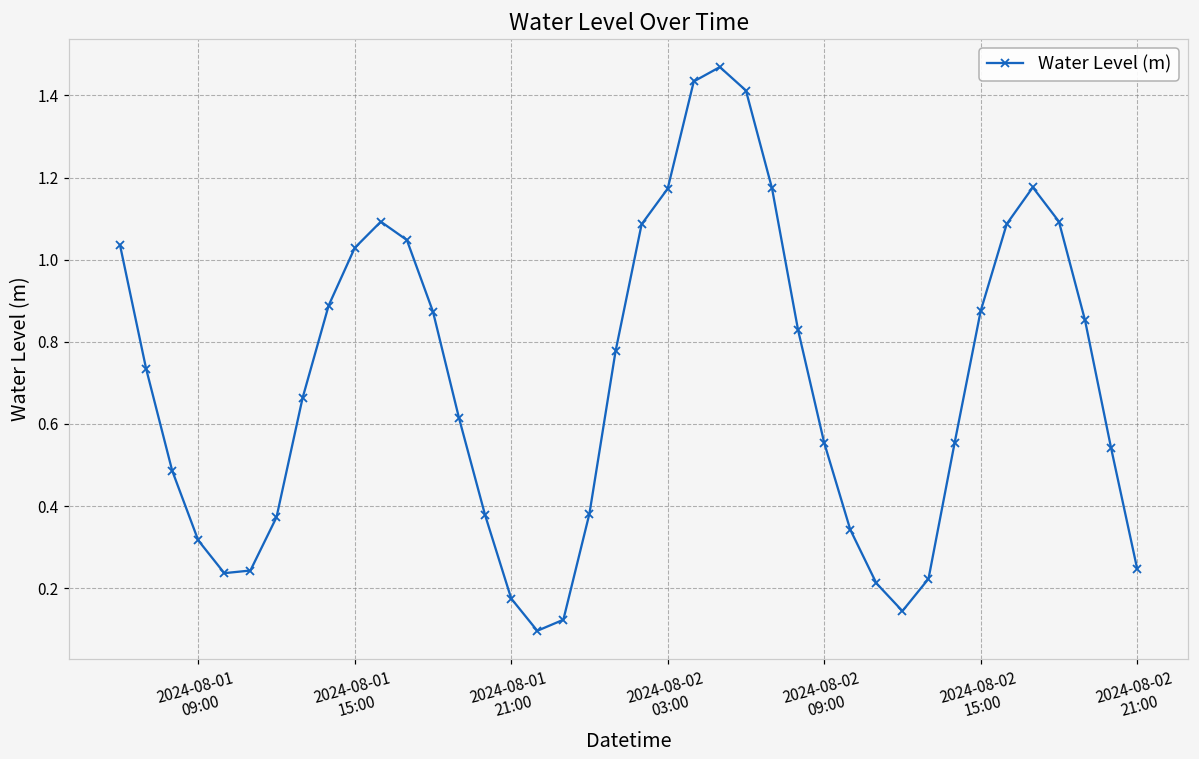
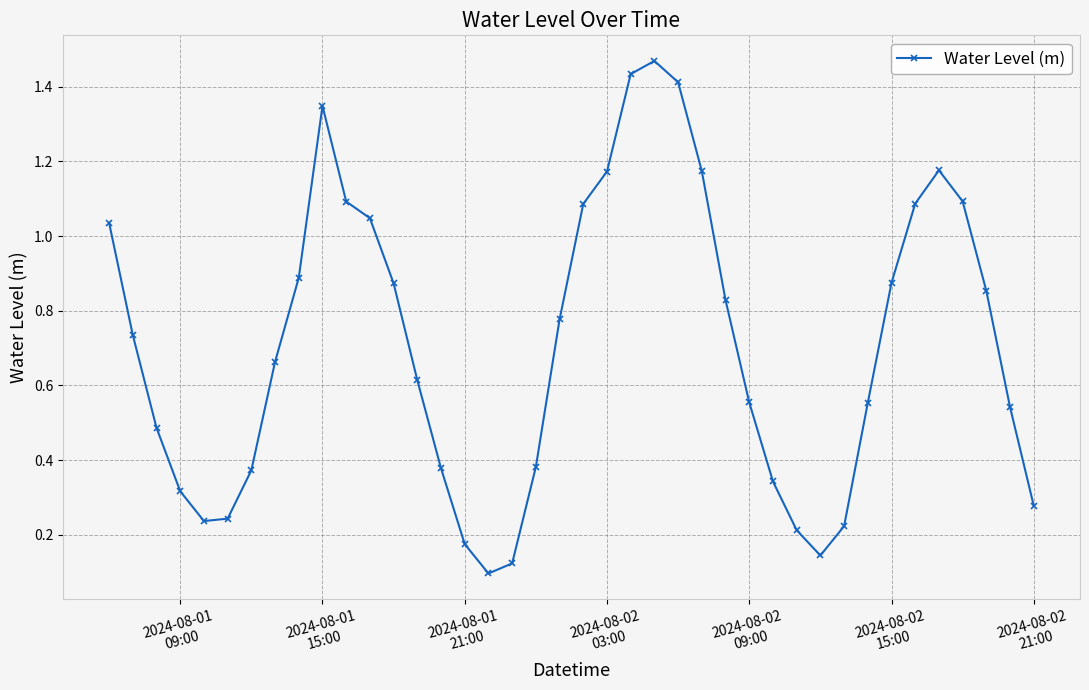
2024-08-01 15:00: 1.03 -> 1.35
2024-08-02 21:00: 0.25 -> 0.28
